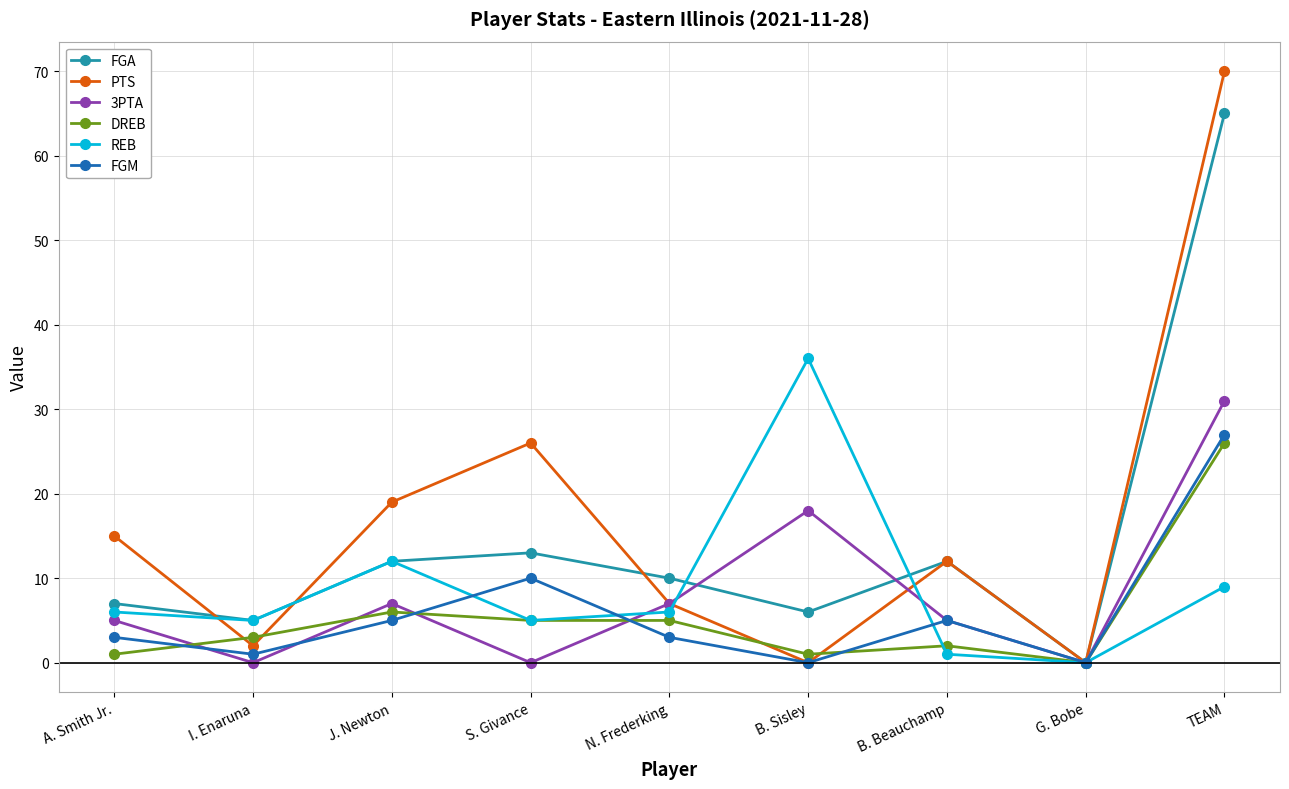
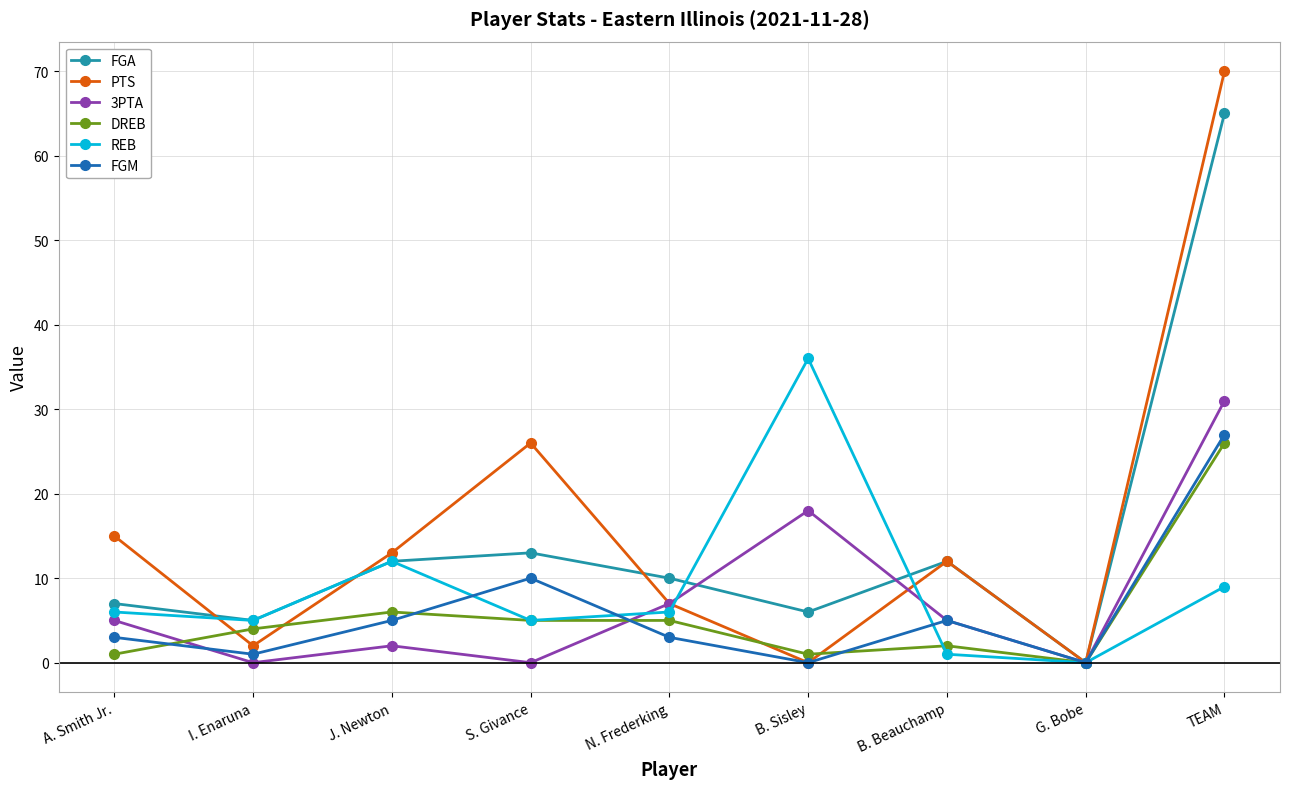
DREB, I. Enaruna: 3 -> 4
PTS, J. Newton: 19 -> 13
3PTA, J. Newton: 7 -> 2
